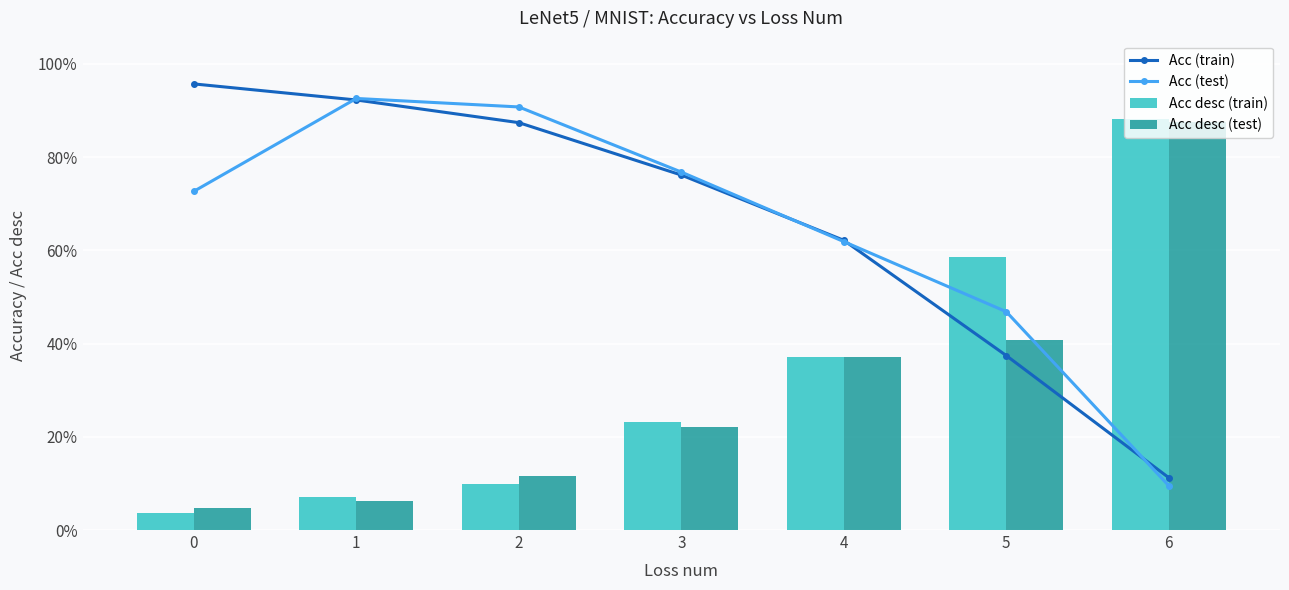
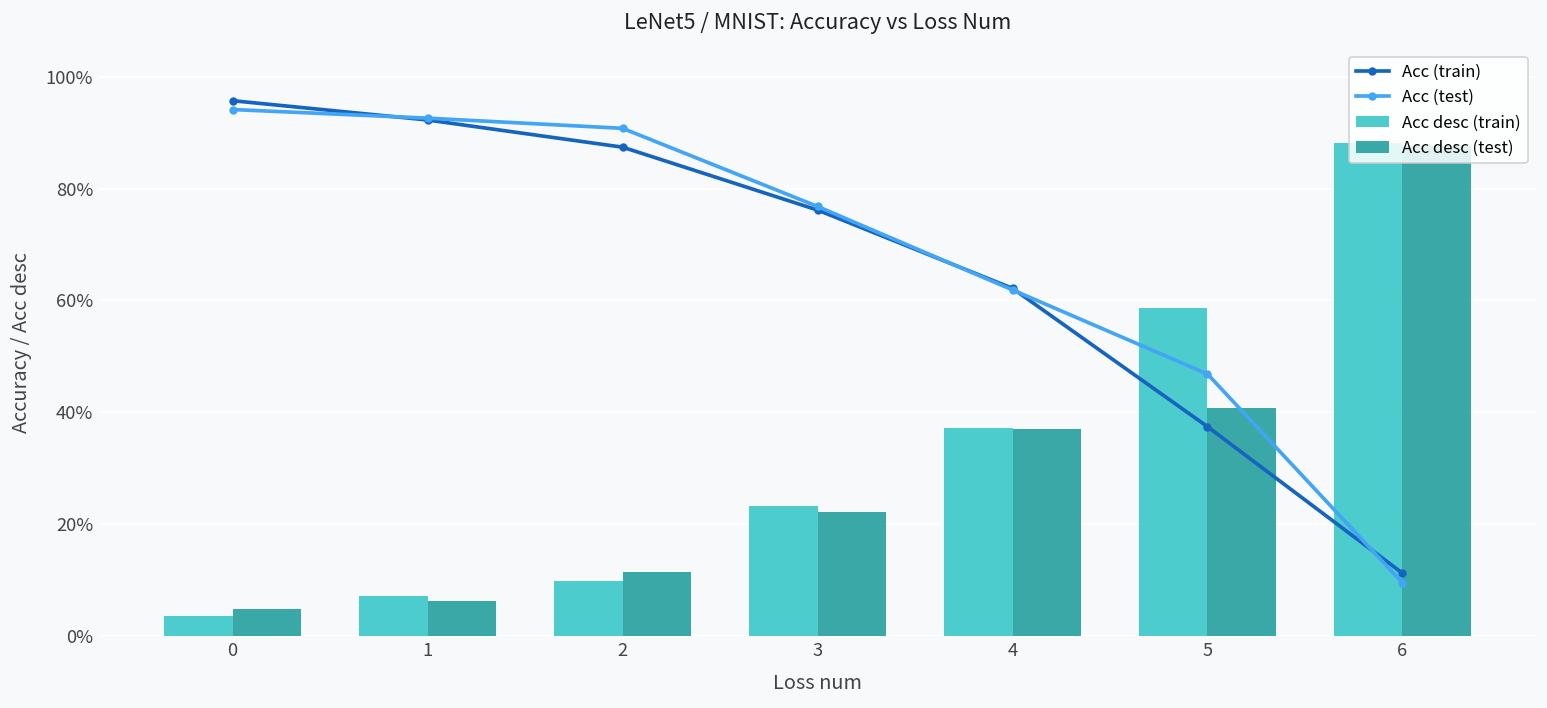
Acc (test), 0: 73% -> 94%
